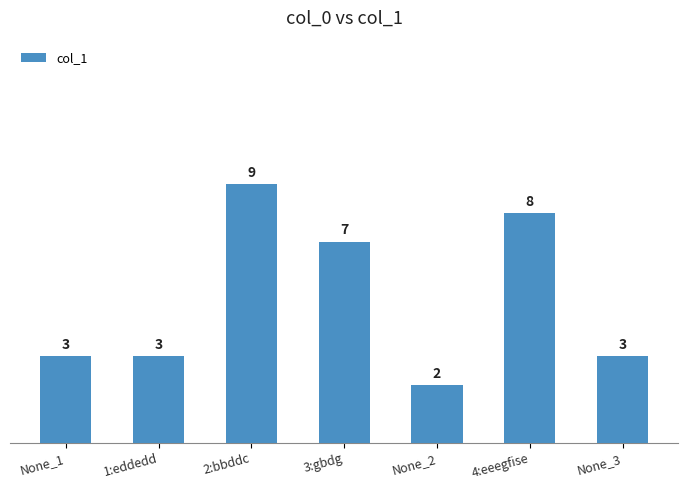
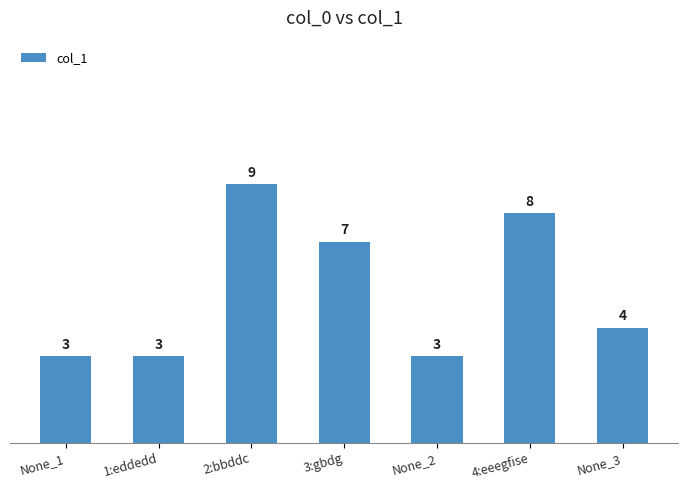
None_2: 2 -> 3
None_3: 3 -> 4
